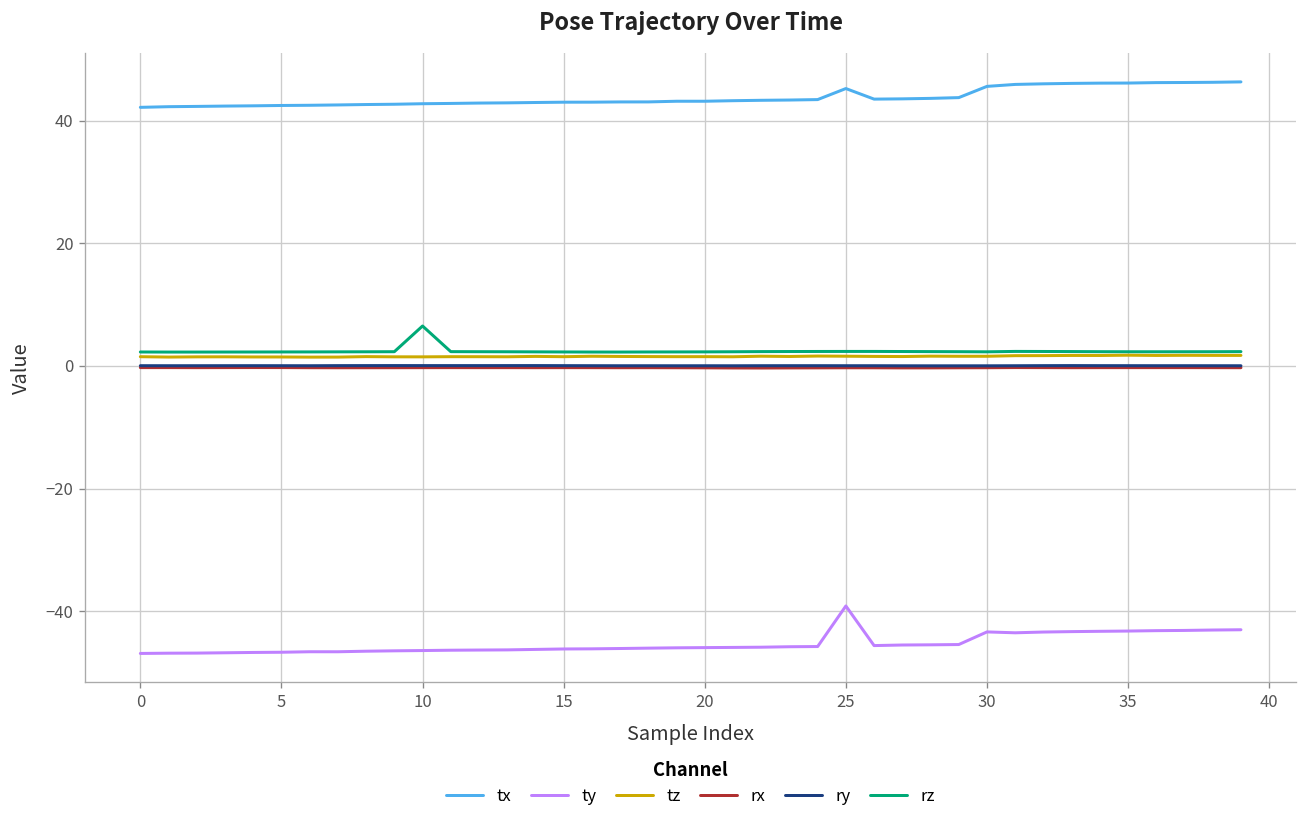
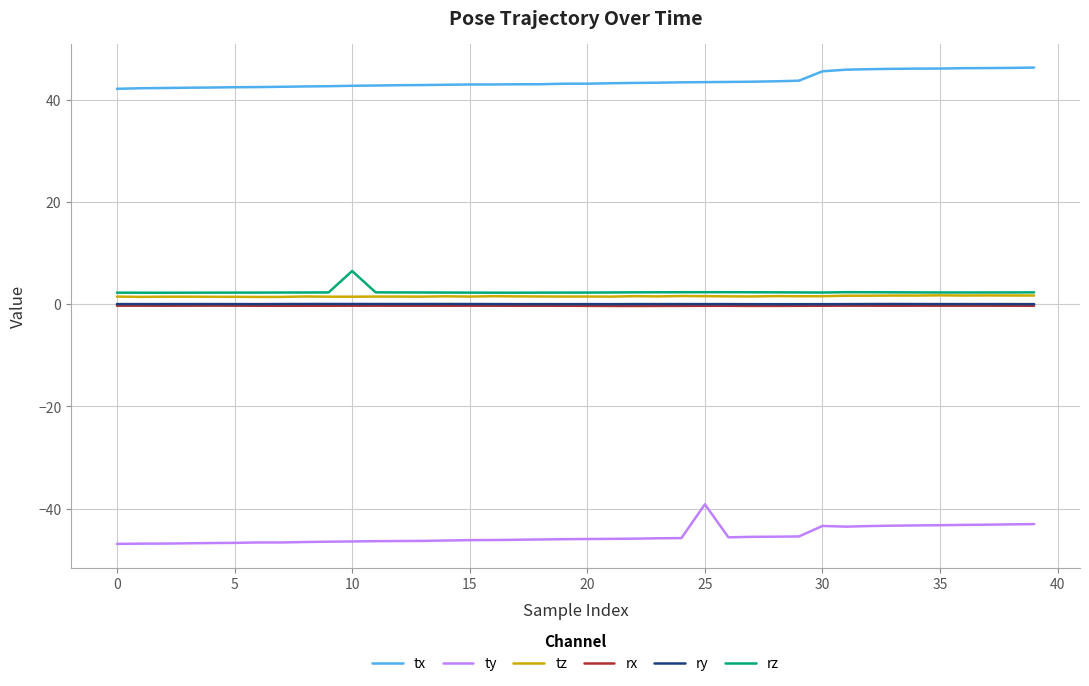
tx, 25: 45 -> 43
